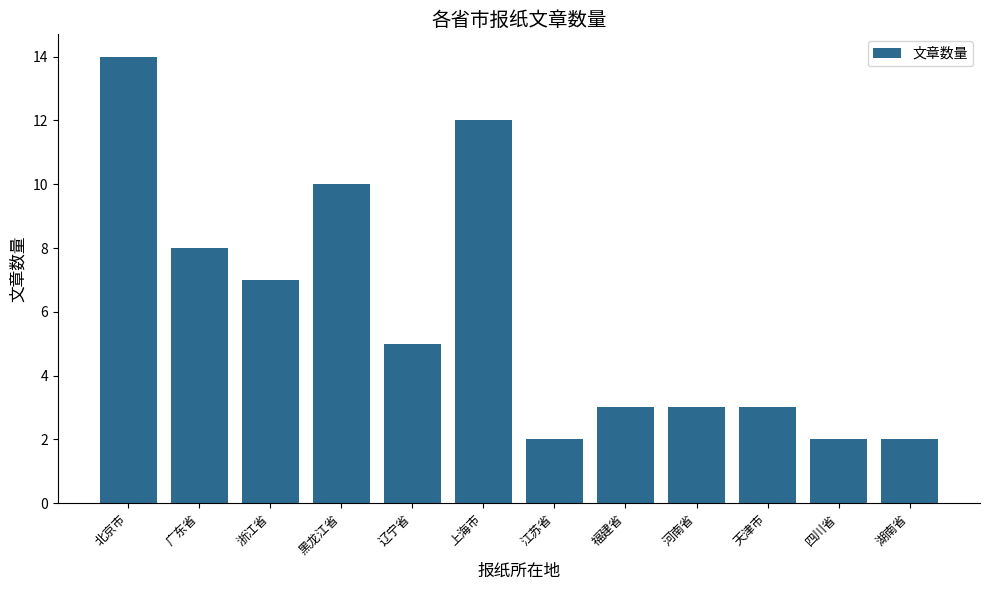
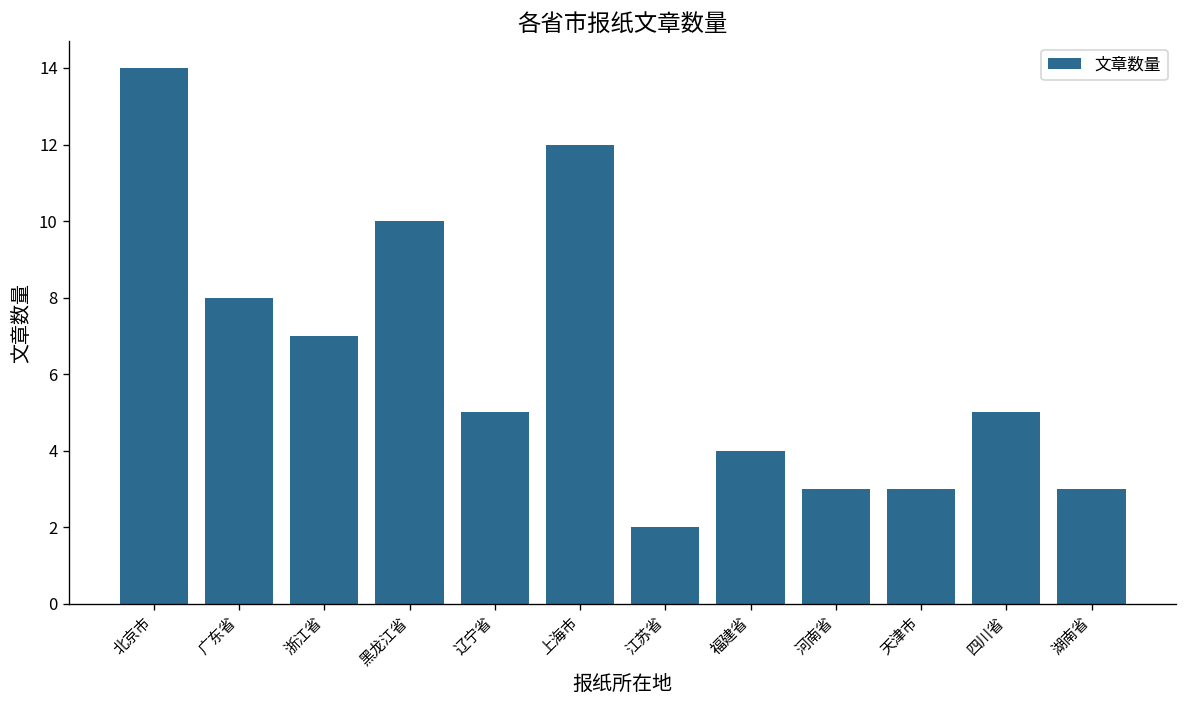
福建省: 3 -> 4
四川省: 2 -> 5
湖南省: 2 -> 3
